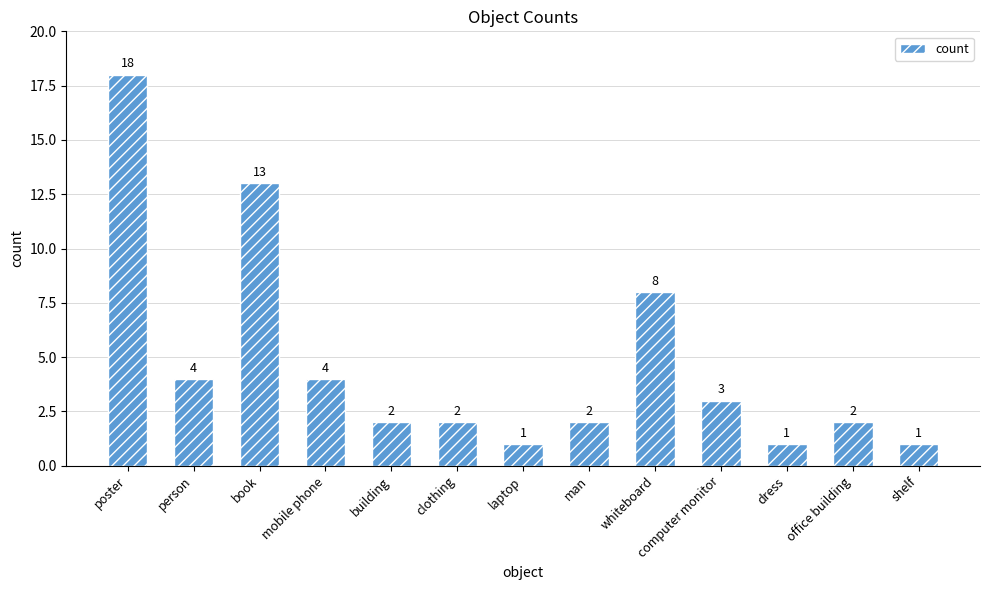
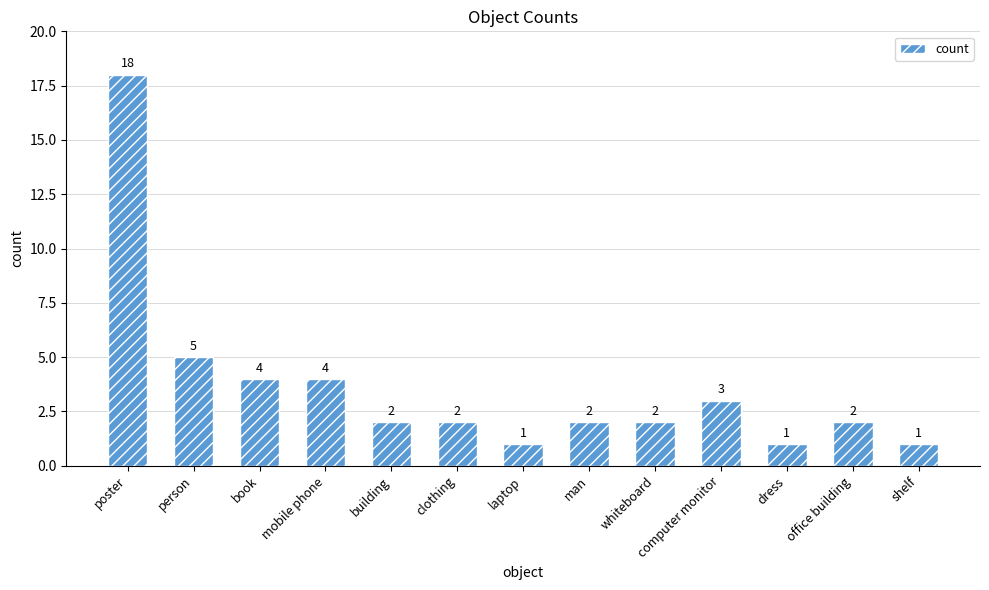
person: 4 -> 5
book: 13 -> 4
whiteboard: 8 -> 2
